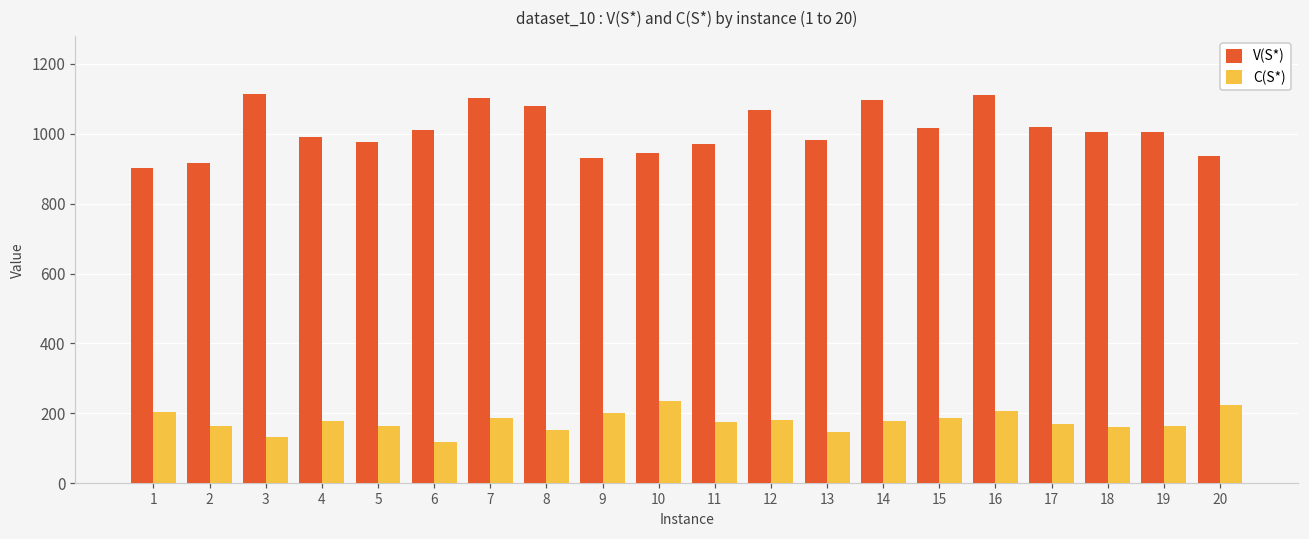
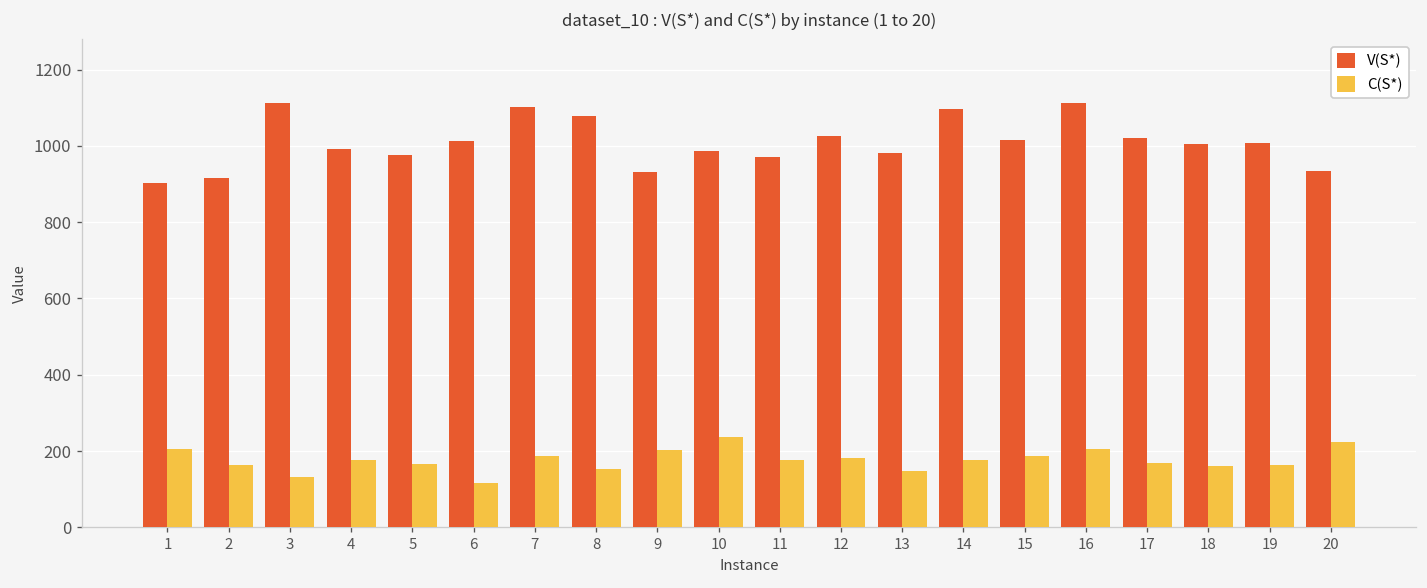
V(S*), 10: 940 -> 990
V(S*), 12: 1070 -> 1030
